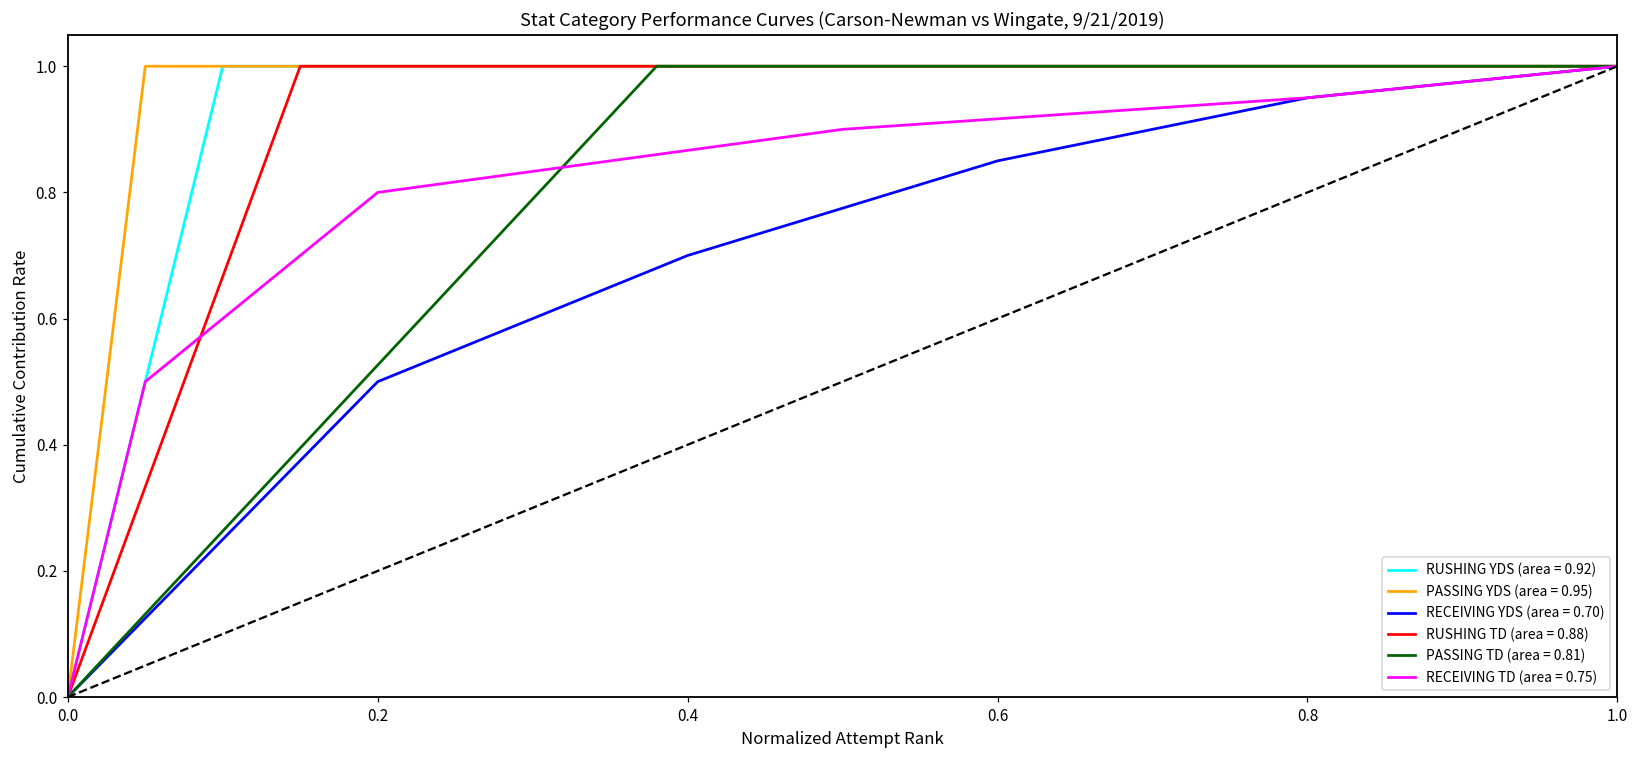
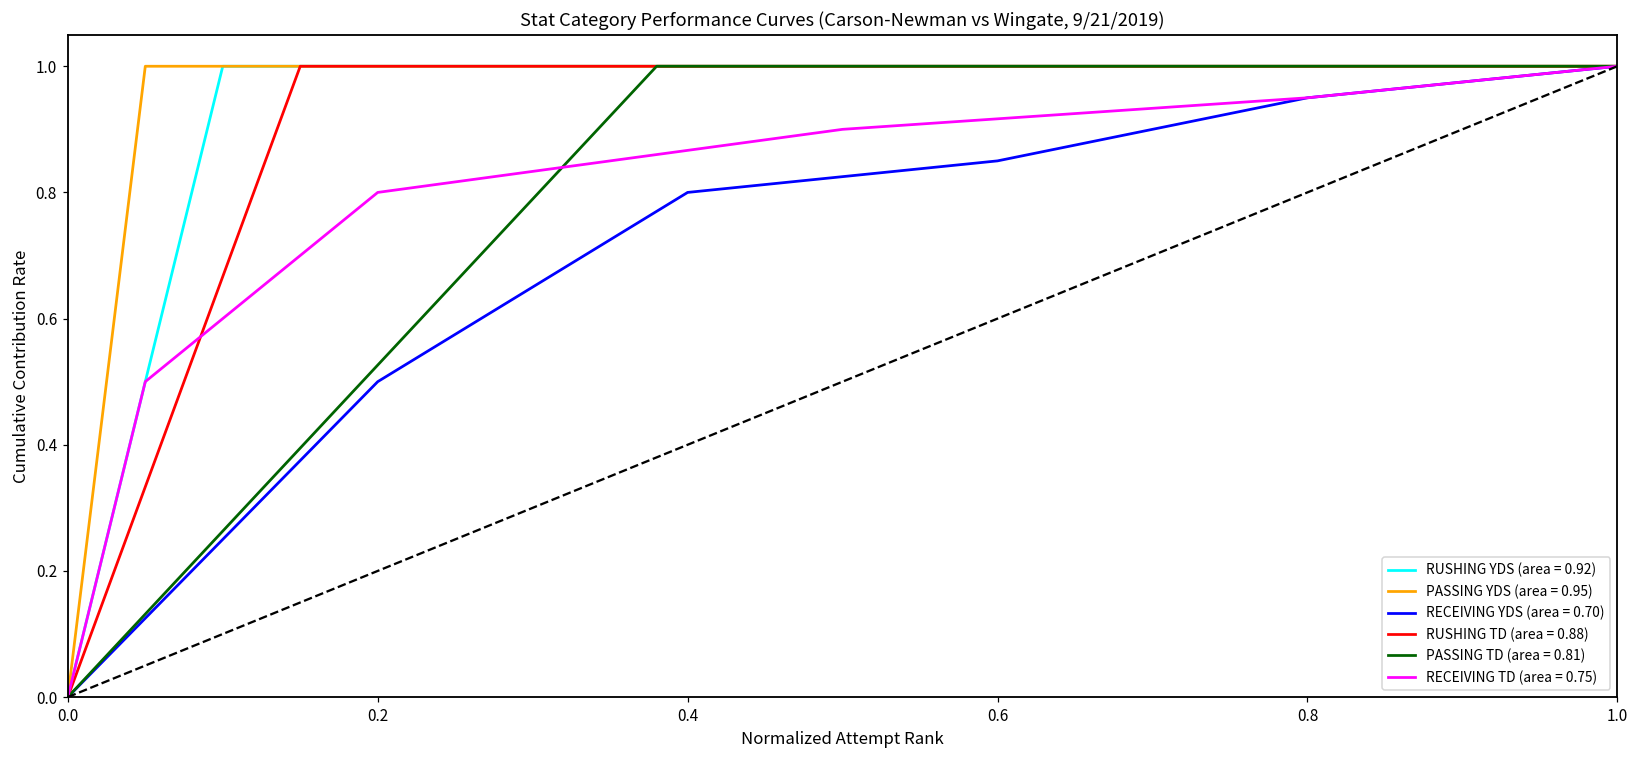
RECEIVING YDS (area = 0.70), 0.4: 0.7 -> 0.8
